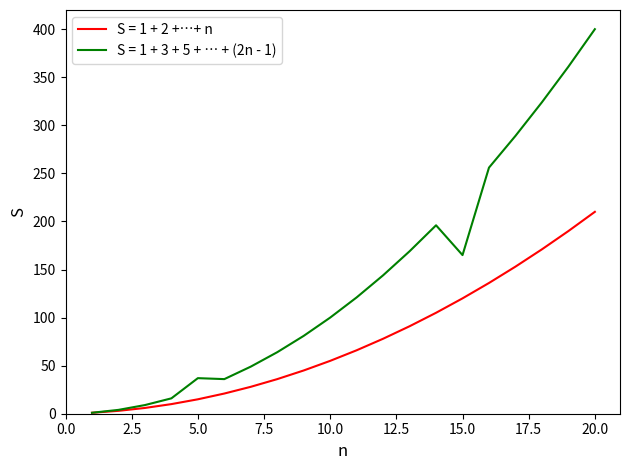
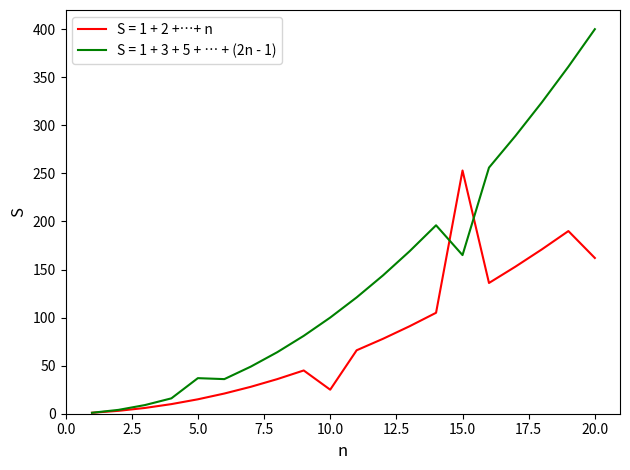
S = 1 + 2 +…+ n, 10.0: 60 -> 30
S = 1 + 2 +…+ n, 15.0: 120 -> 250
S = 1 + 2 +…+ n, 20.0: 210 -> 160
